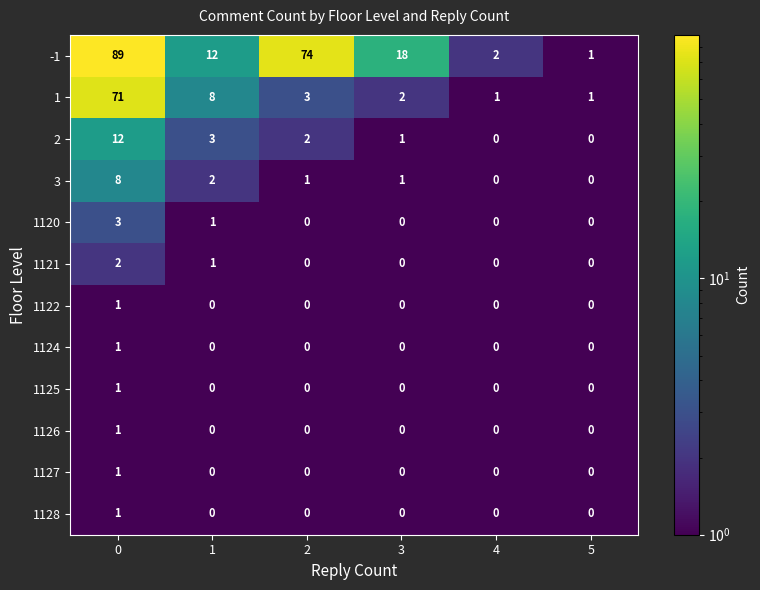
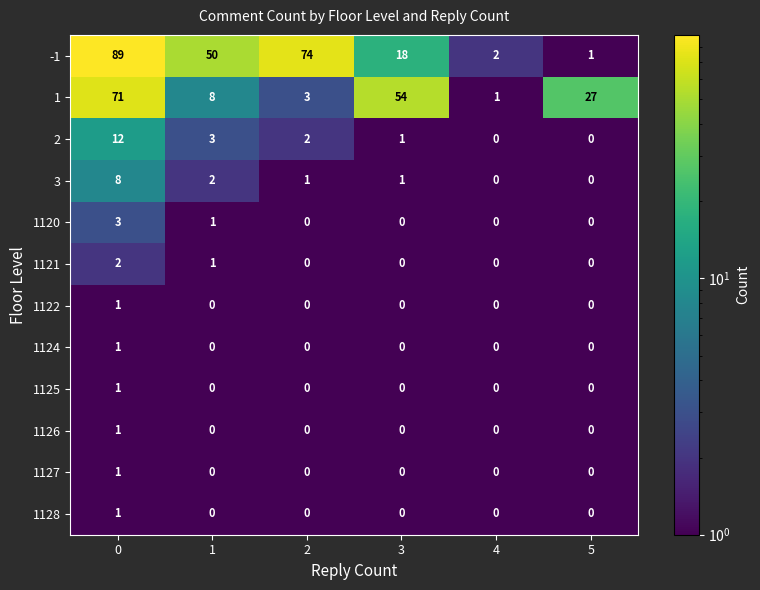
-1, 1: 12 -> 50
1, 3: 2 -> 54
1, 5: 1 -> 27
